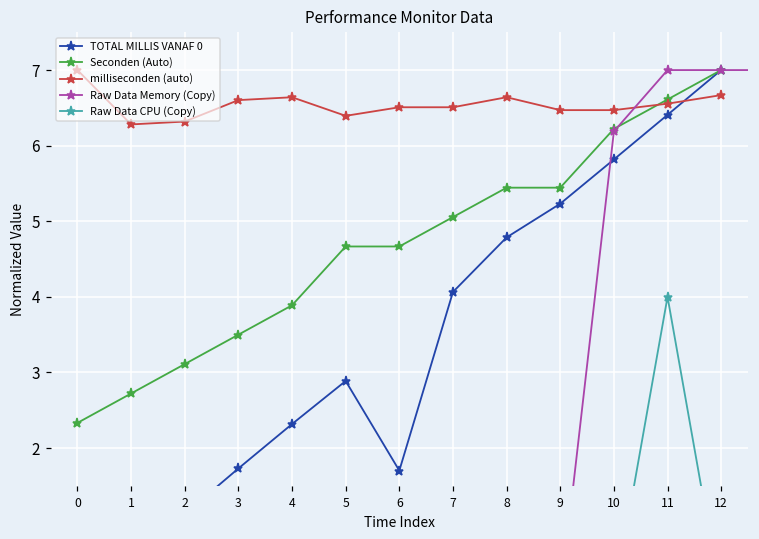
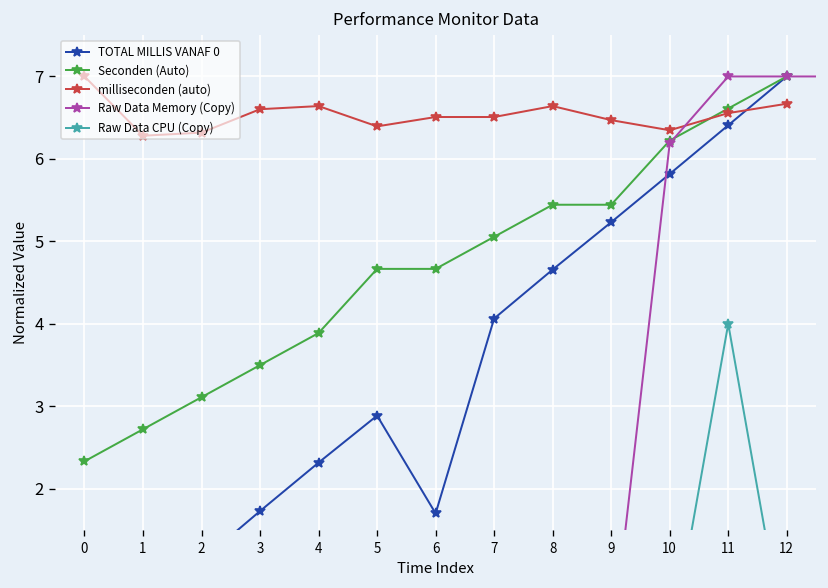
TOTAL MILLIS VANAF 0, 8: 4.8 -> 4.7
milliseconden (auto), 10: 6.5 -> 6.3
